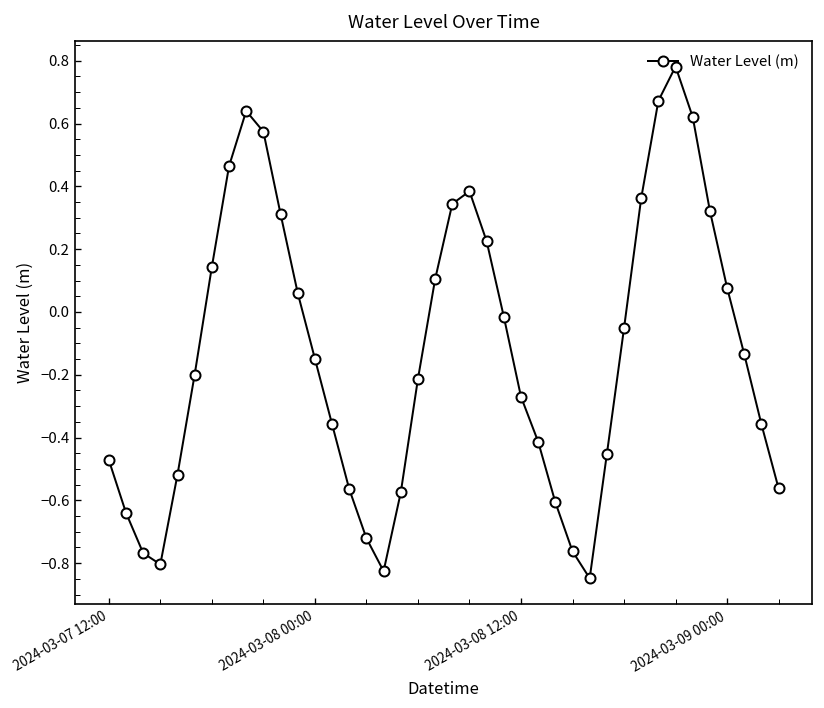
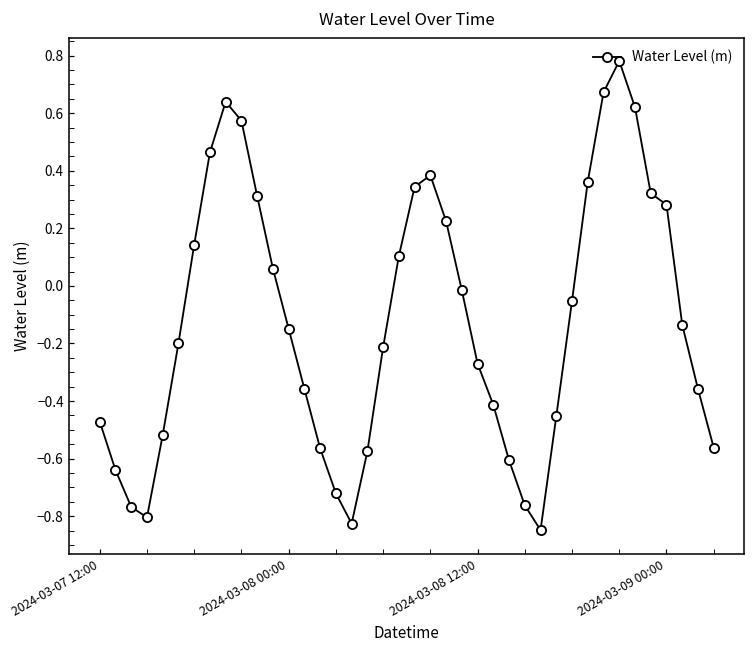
2024-03-09 00:00: 0.08 -> 0.28
